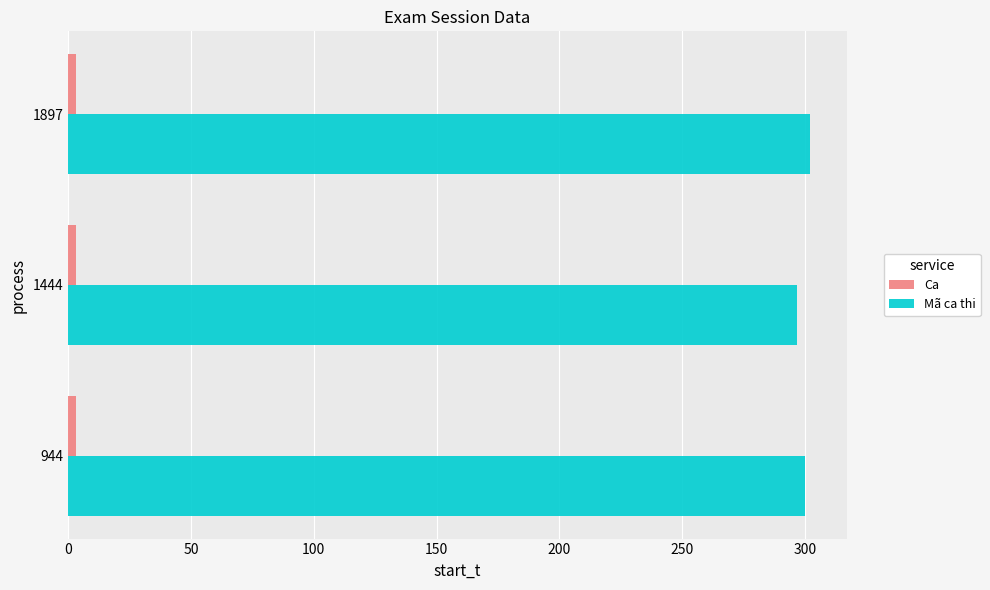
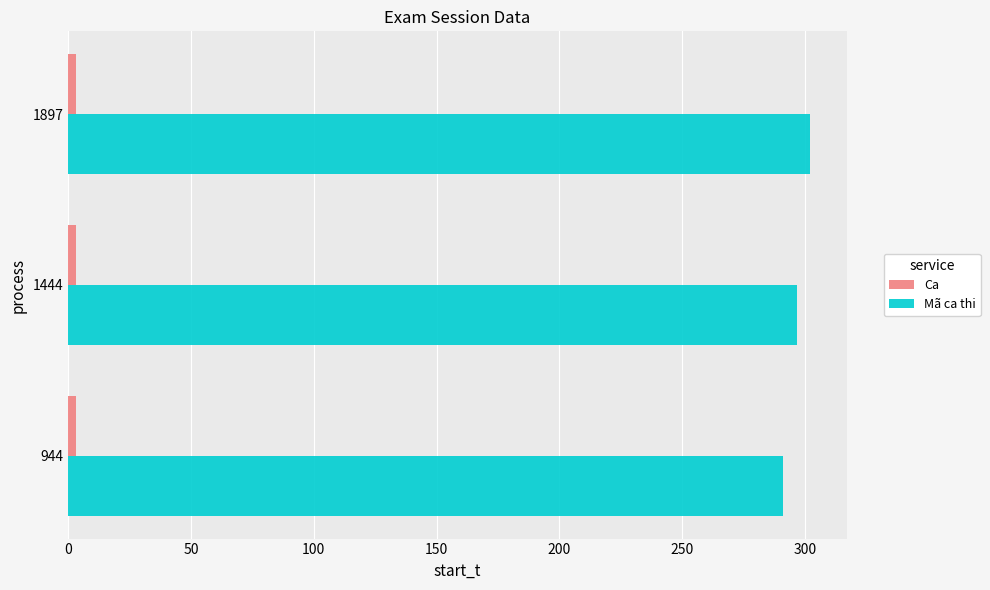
Mã ca thi, 944: 300 -> 291
